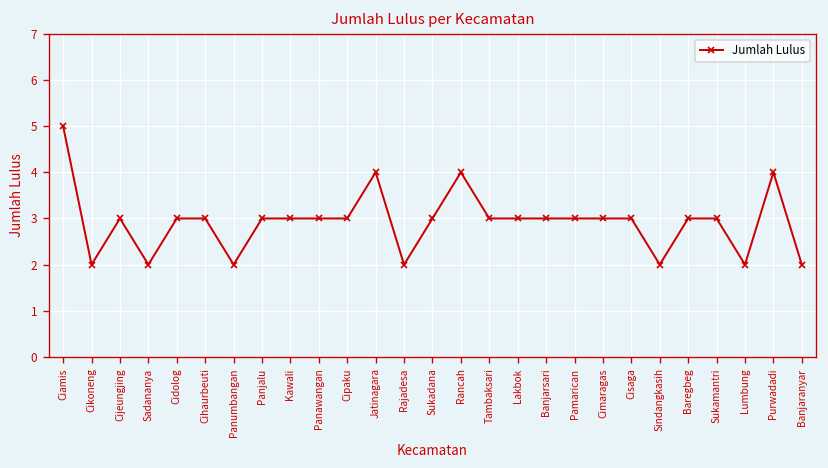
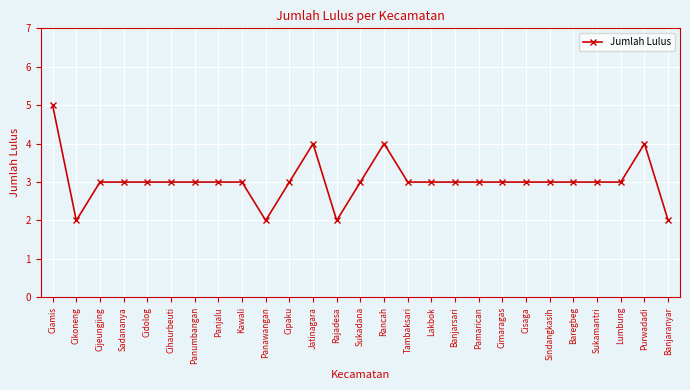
Sadananya: 2 -> 3
Panumbangan: 2 -> 3
Panawangan: 3 -> 2
Sindangkasih: 2 -> 3
Lumbung: 2 -> 3
